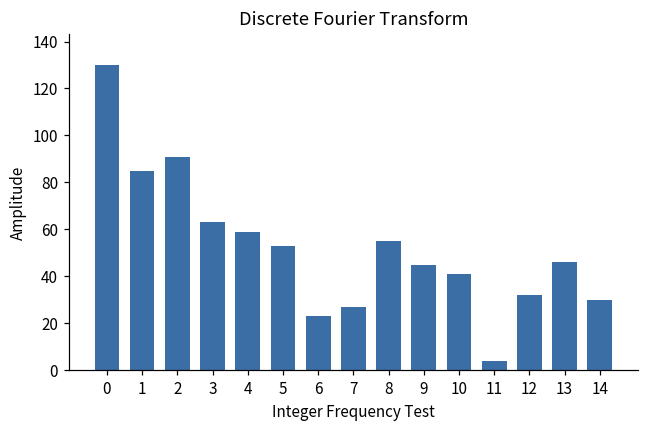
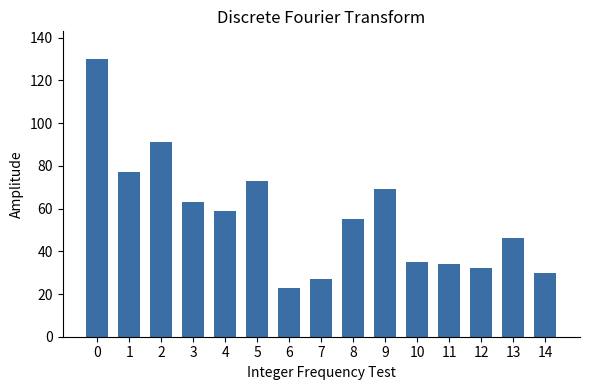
1: 85 -> 77
5: 53 -> 73
9: 45 -> 69
10: 41 -> 35
11: 4 -> 34
